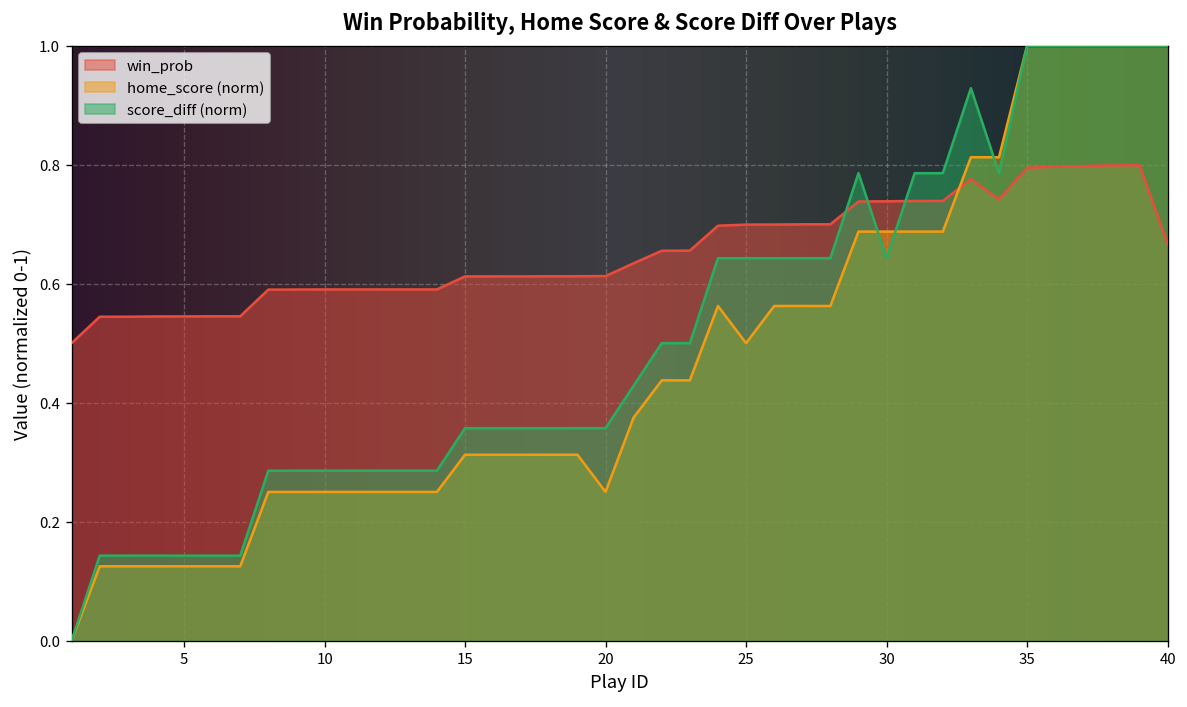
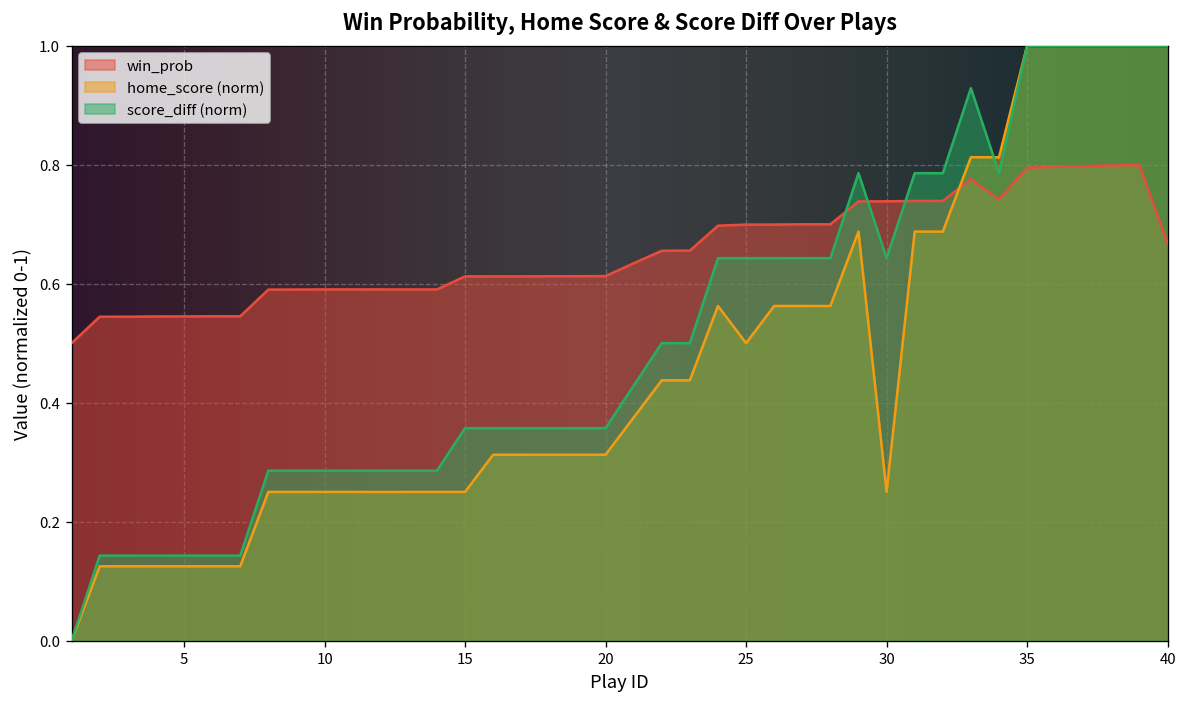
home_score (norm), 15: 0.31 -> 0.25
home_score (norm), 20: 0.25 -> 0.31
home_score (norm), 30: 0.69 -> 0.25
